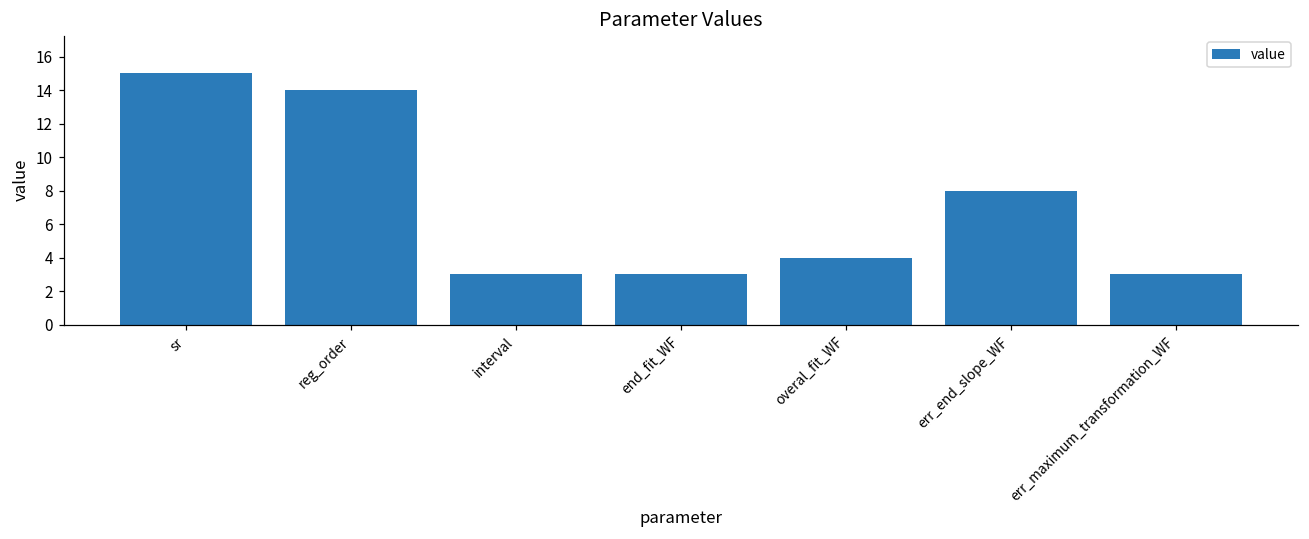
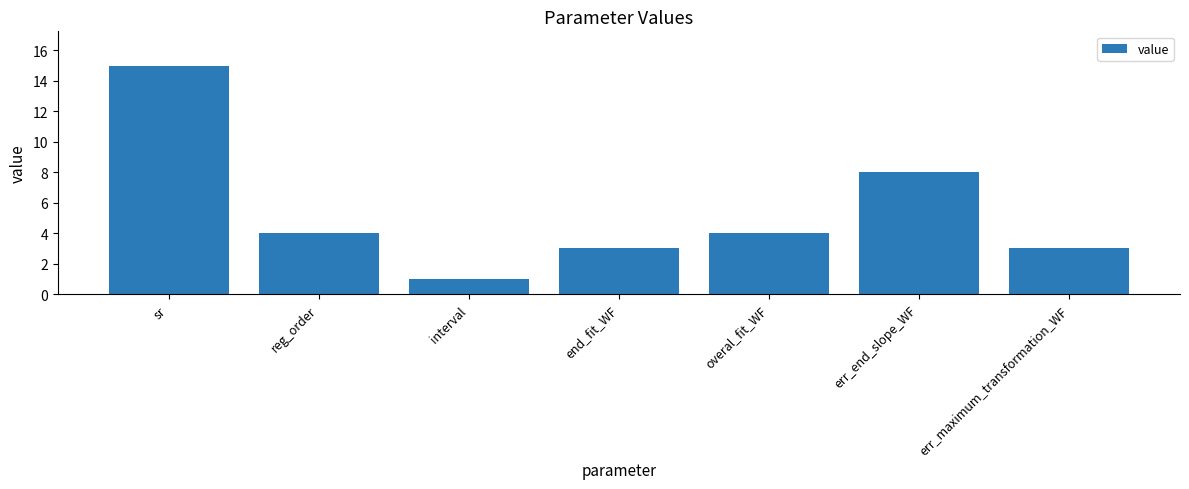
reg_order: 14 -> 4
interval: 3 -> 1
